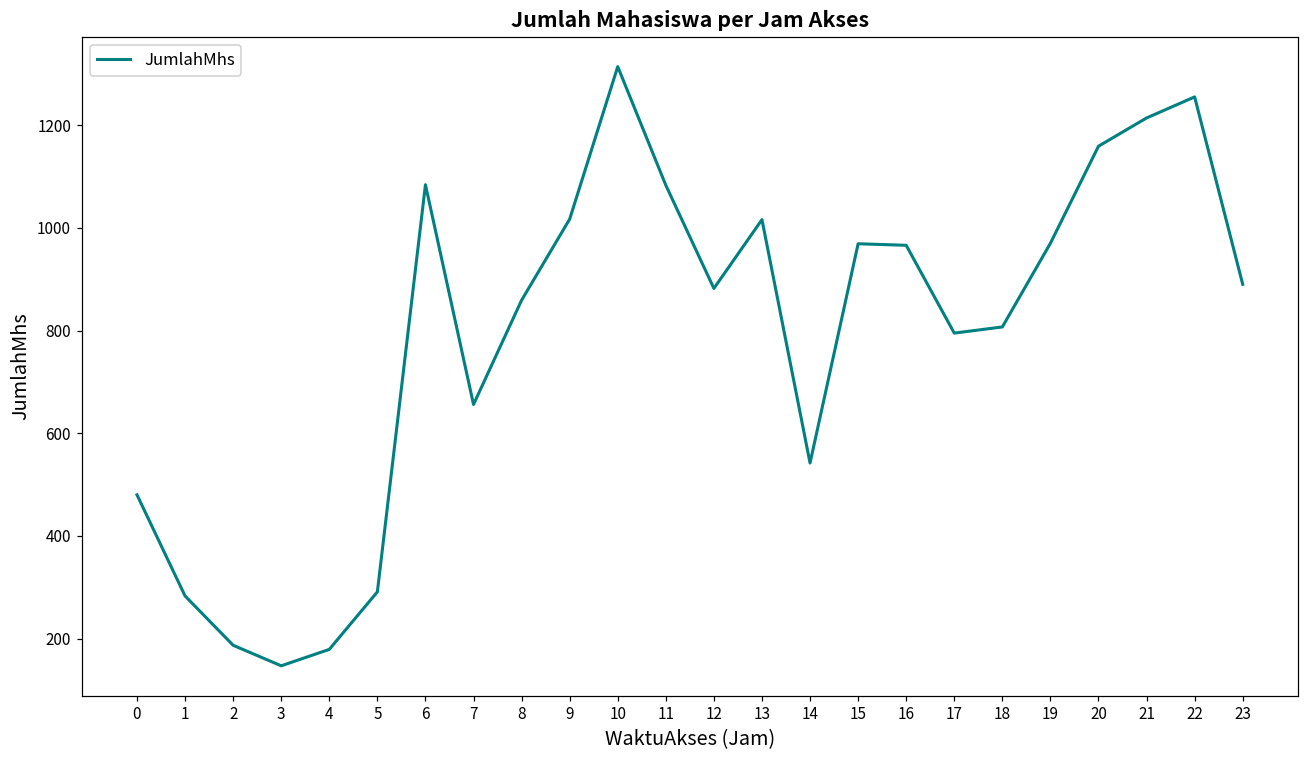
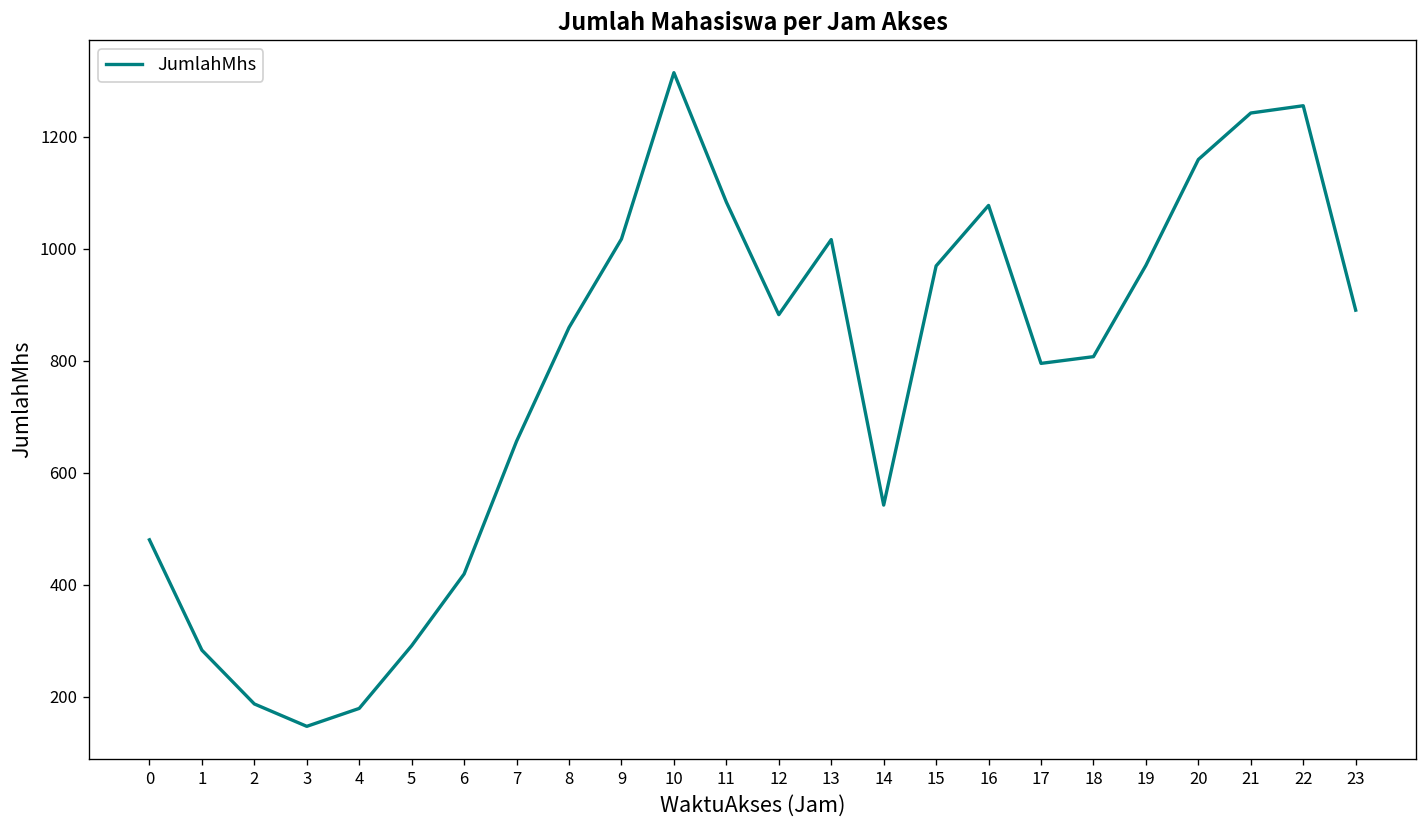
6: 1080 -> 420
16: 970 -> 1080
21: 1210 -> 1240
